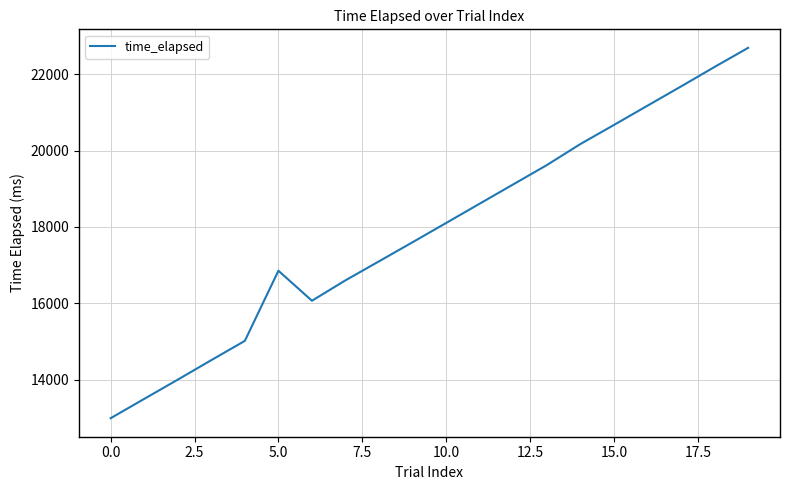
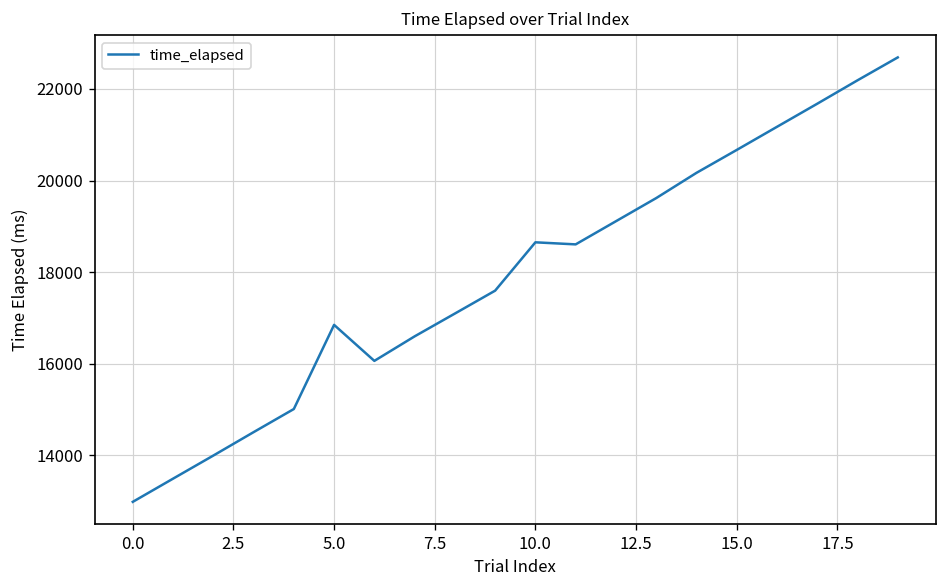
10.0: 18100 -> 18700
